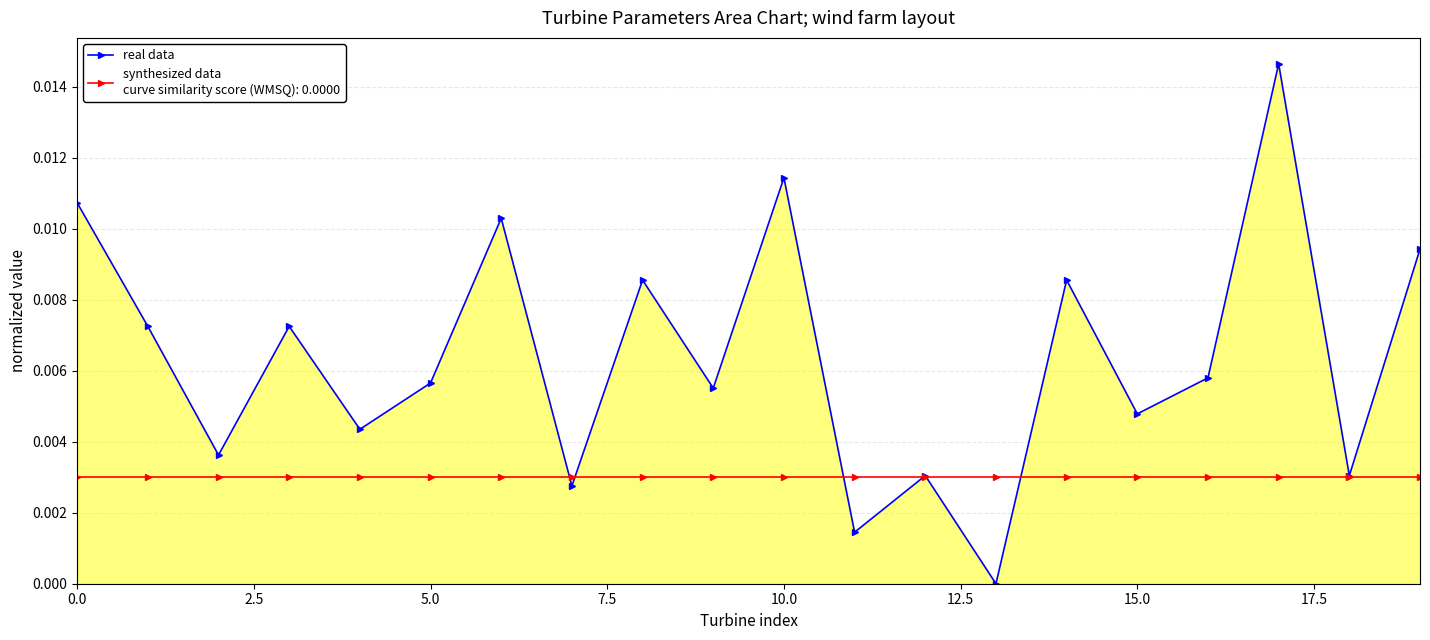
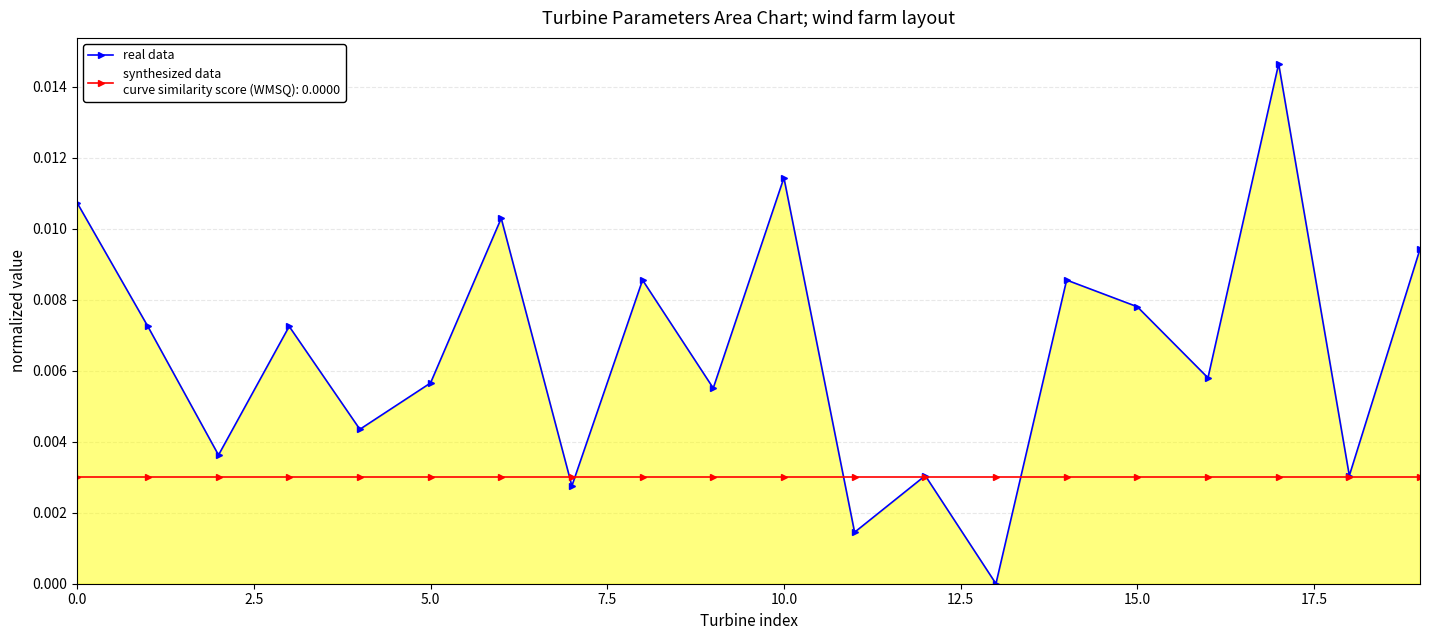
real data, 15.0: 0.0048 -> 0.0078
